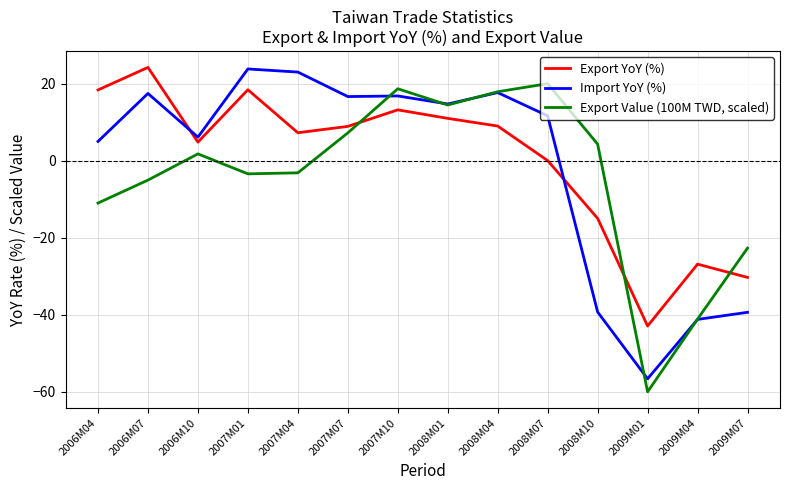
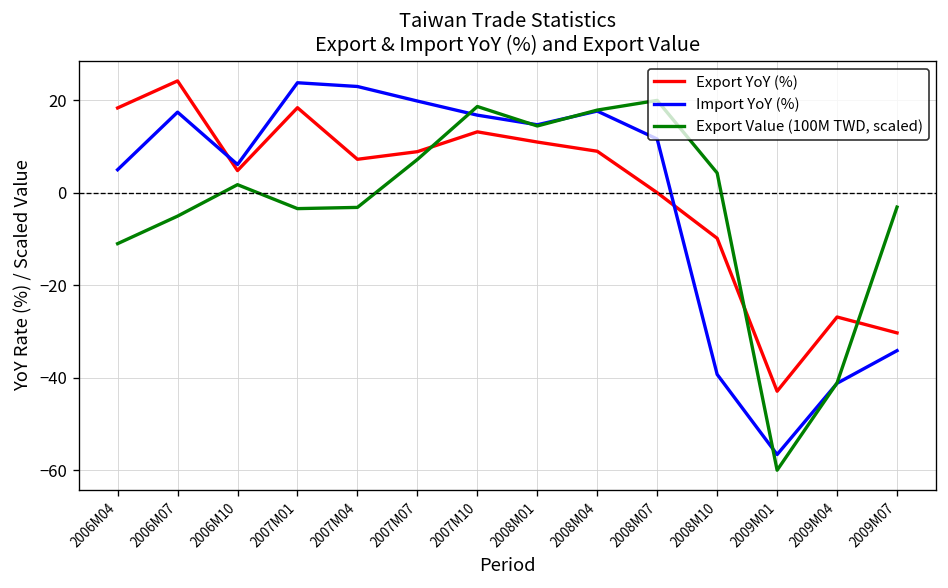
Import YoY (%), 2007M07: 17 -> 20
Export YoY (%), 2008M10: -15 -> -10
Import YoY (%), 2009M07: -39 -> -34
Export Value (100M TWD, scaled), 2009M07: -23 -> -3
